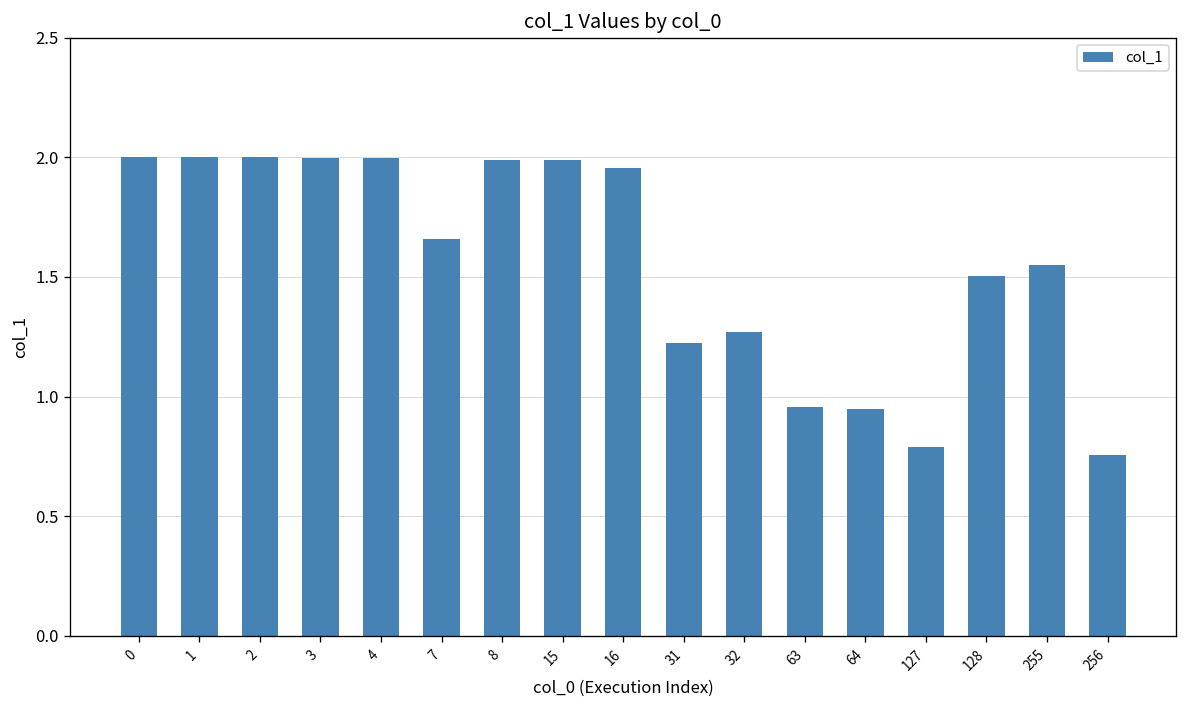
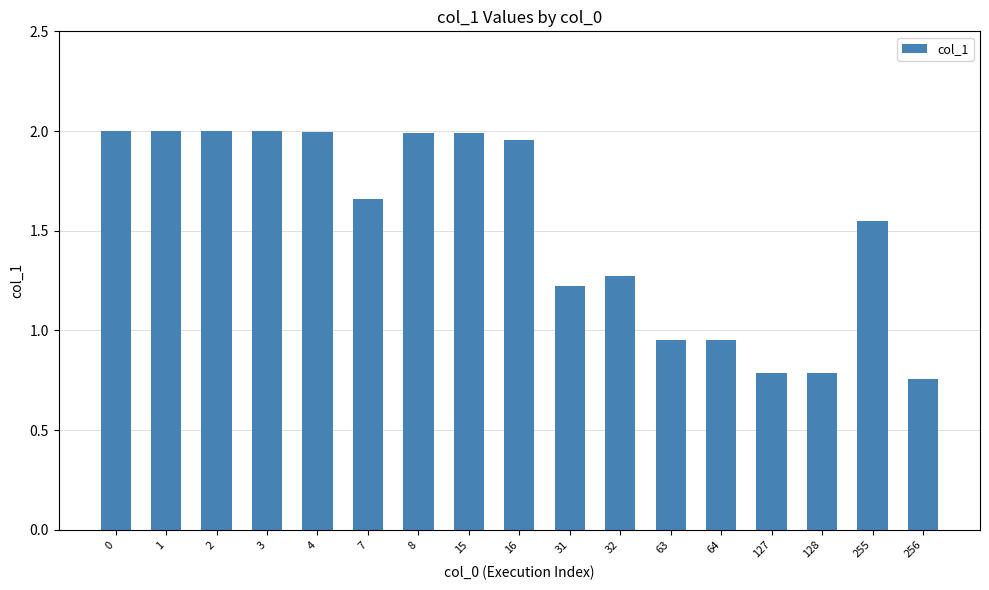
128: 1.51 -> 0.79
